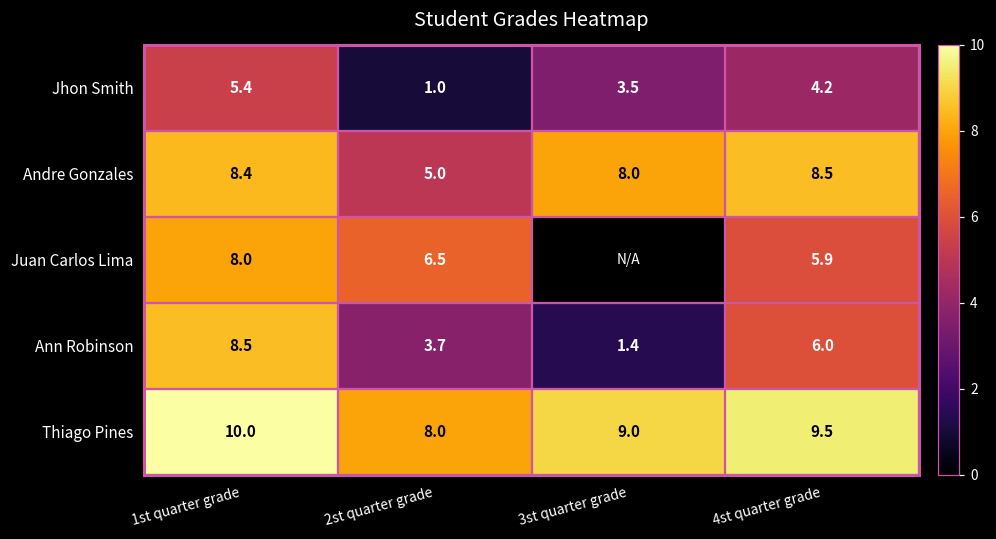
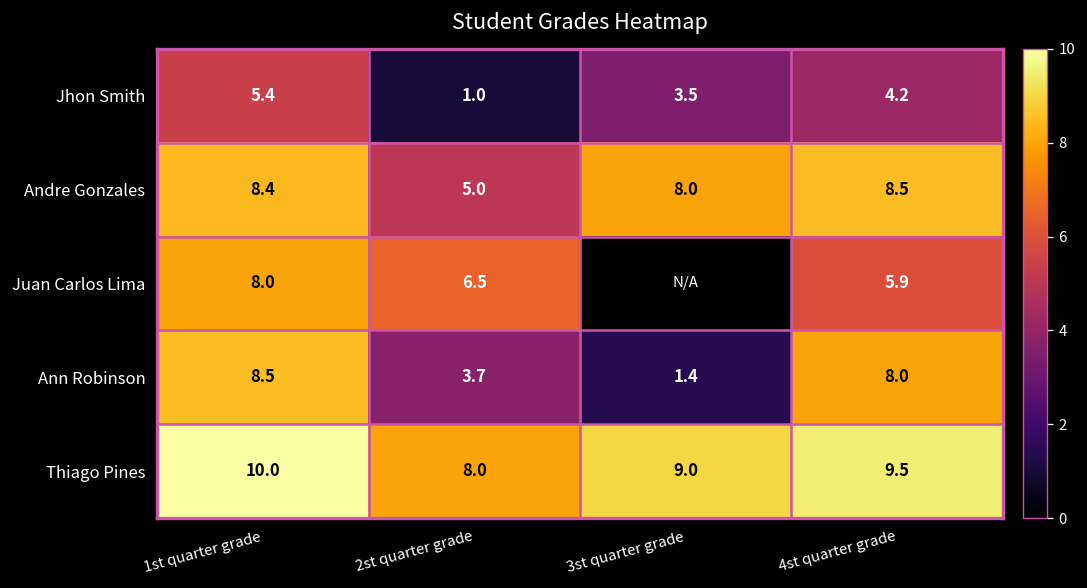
Ann Robinson, 4st quarter grade: 6.0 -> 8.0
